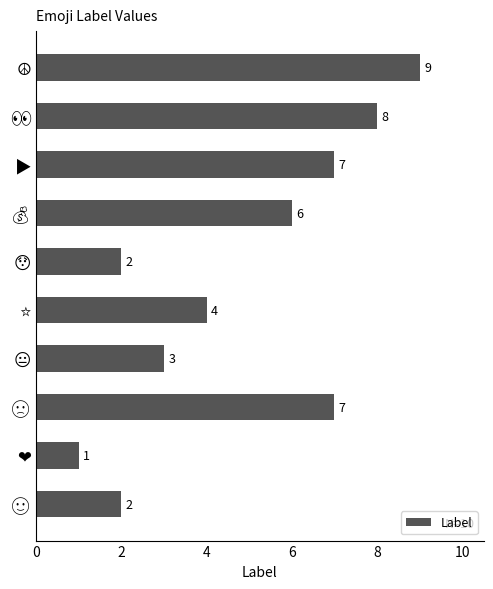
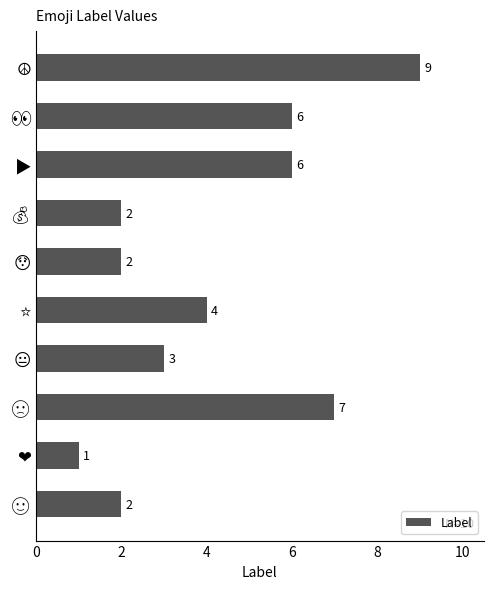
👀: 8 -> 6
▶: 7 -> 6
💰: 6 -> 2
